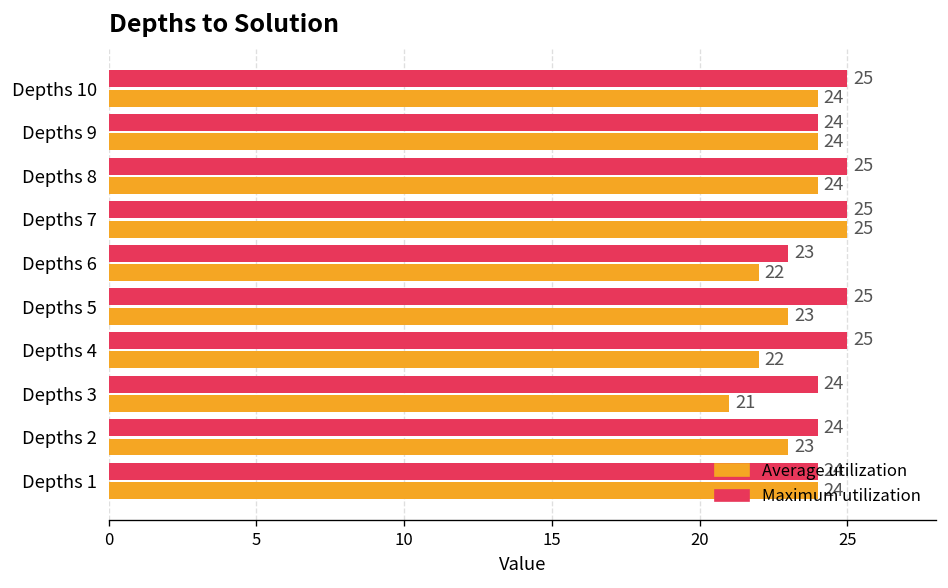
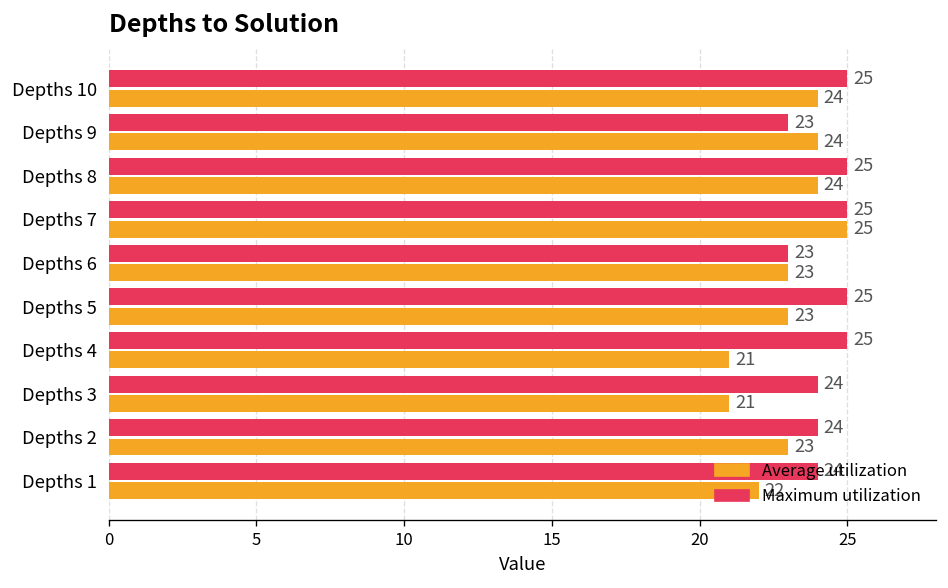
Maximum utilization, Depths 9: 24 -> 23
Average utilization, Depths 6: 22 -> 23
Average utilization, Depths 4: 22 -> 21
Average utilization, Depths 1: 24 -> 22
